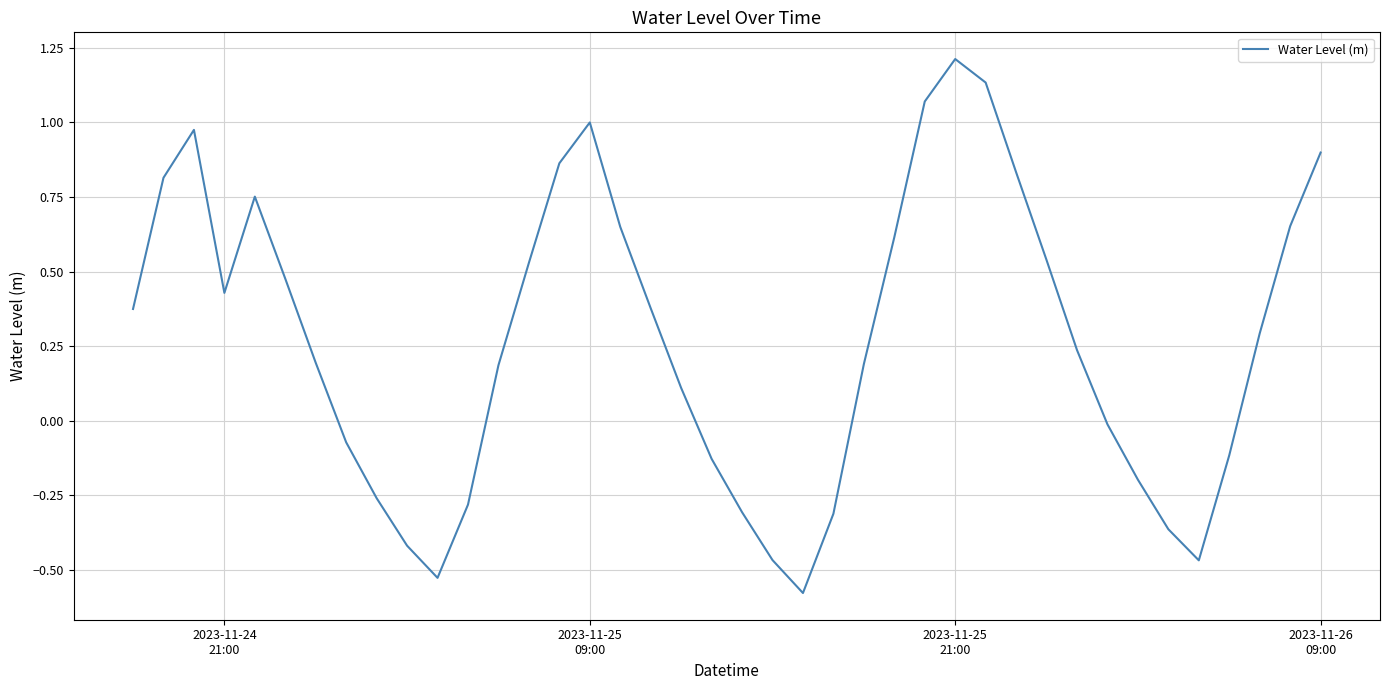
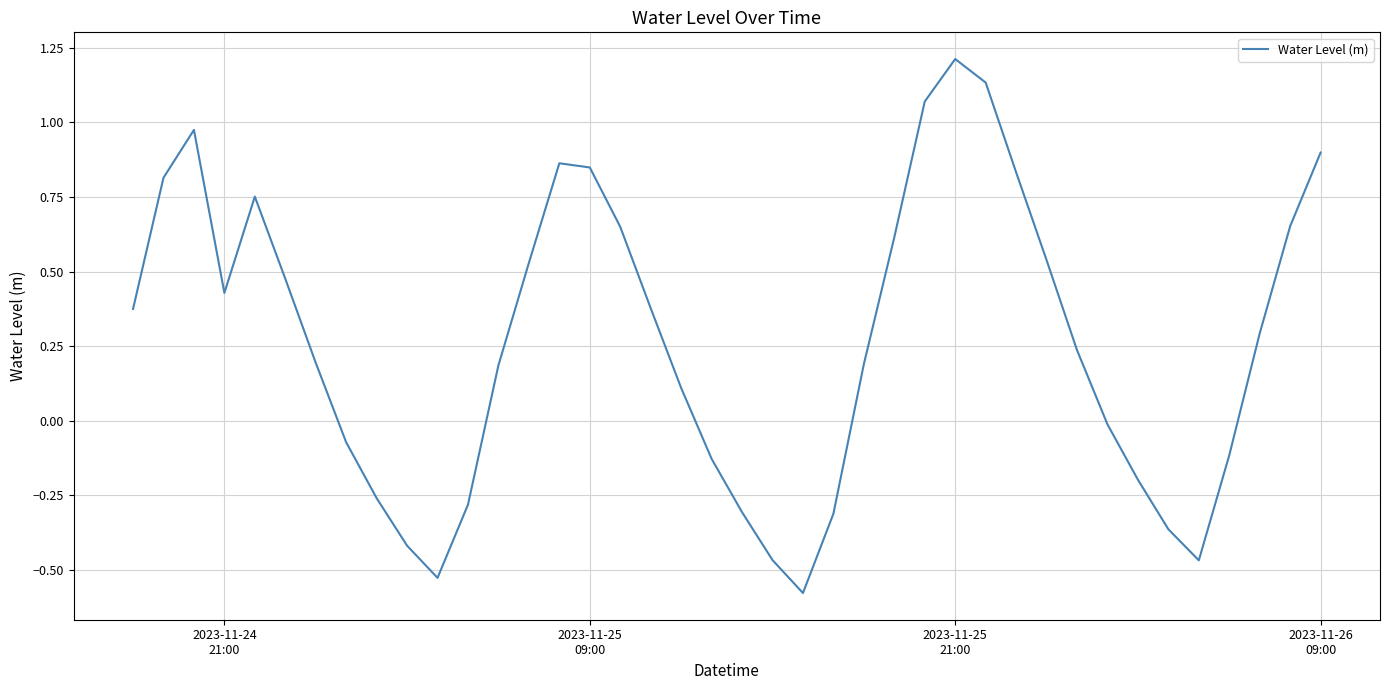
2023-11-25 09:00: 1.00 -> 0.85
